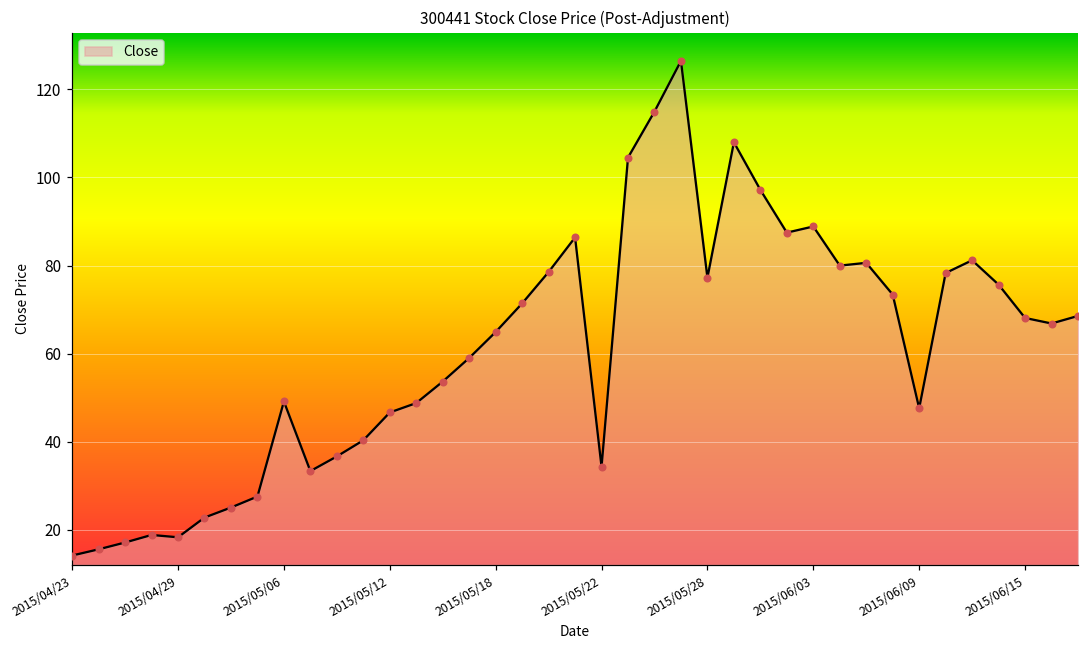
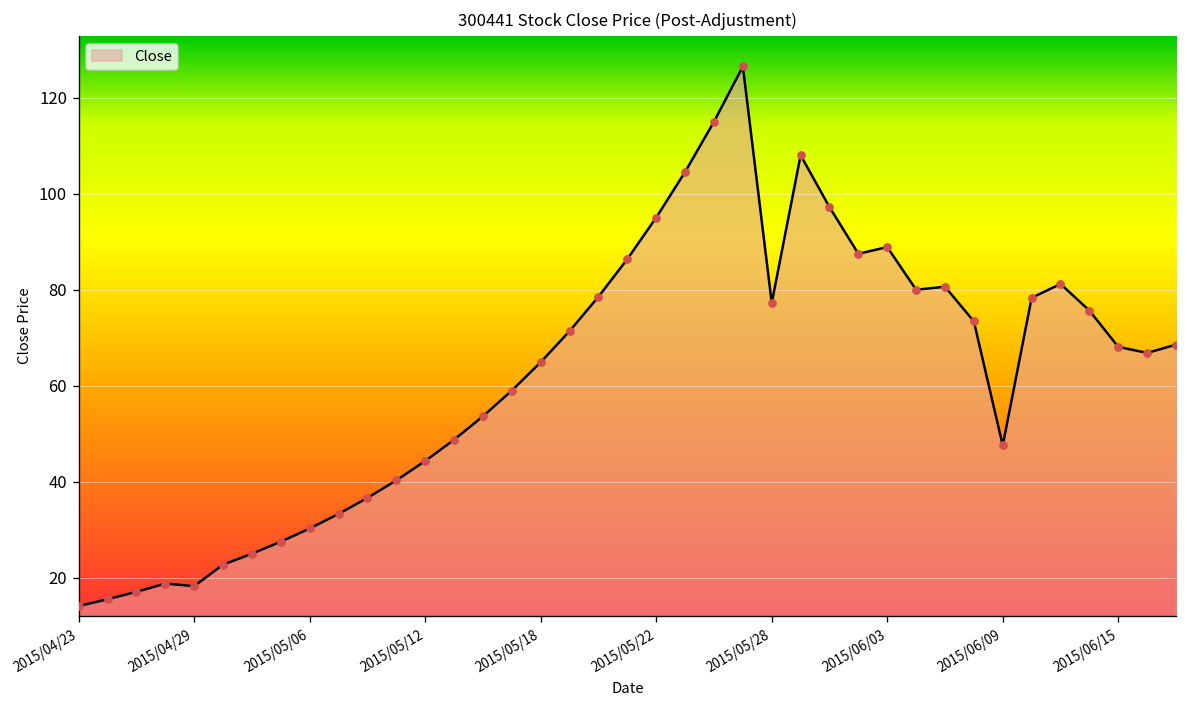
2015/05/06: 49 -> 30
2015/05/12: 47 -> 44
2015/05/22: 34 -> 95
